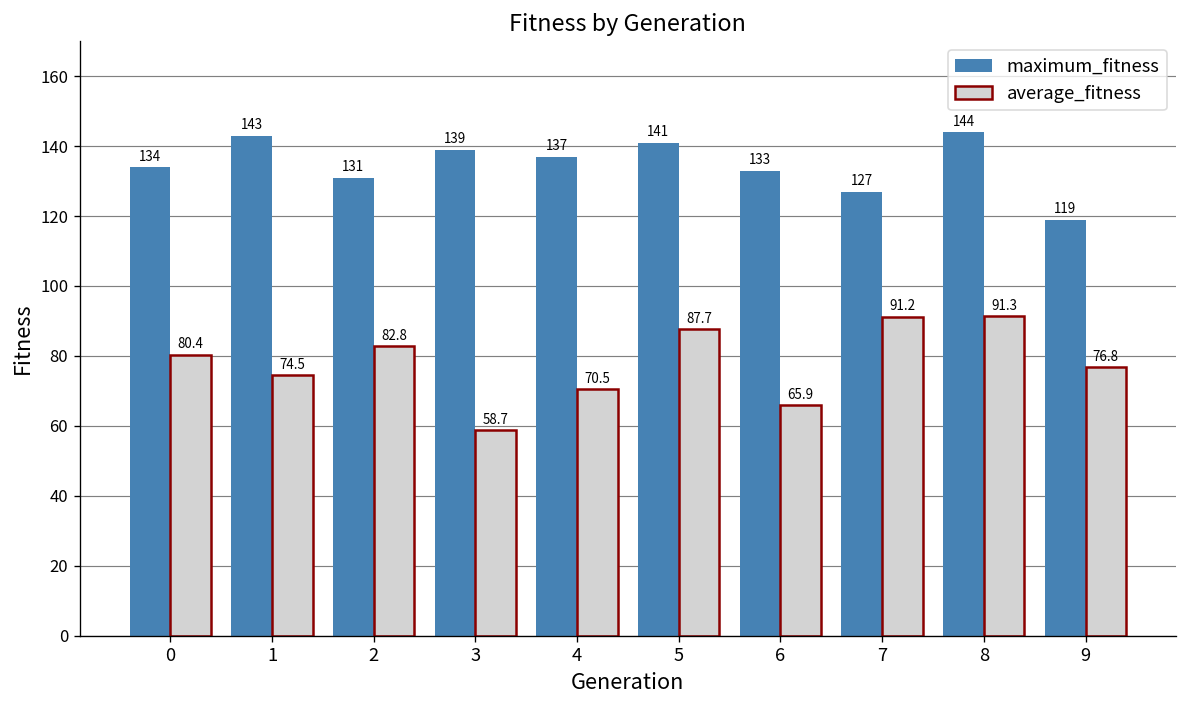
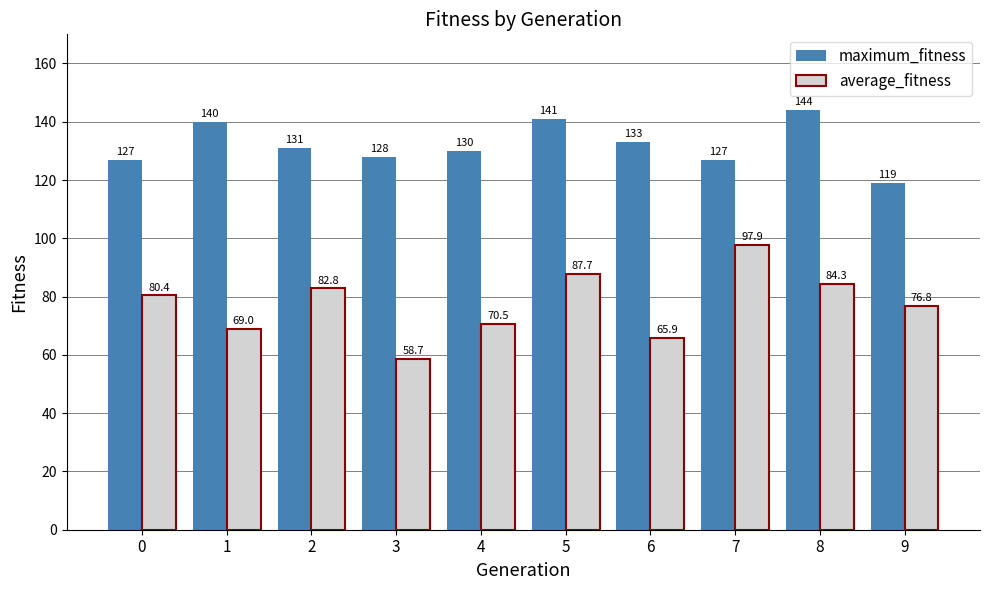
maximum_fitness, 0: 134 -> 127
maximum_fitness, 1: 143 -> 140
average_fitness, 1: 74.5 -> 69.0
maximum_fitness, 3: 139 -> 128
maximum_fitness, 4: 137 -> 130
average_fitness, 7: 91.2 -> 97.9
average_fitness, 8: 91.3 -> 84.3
